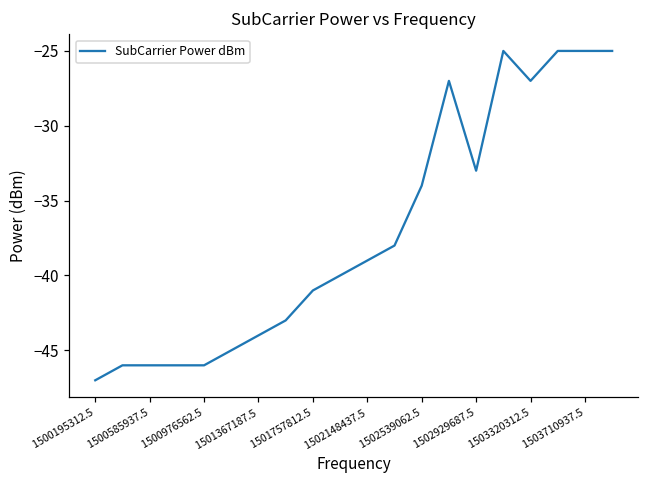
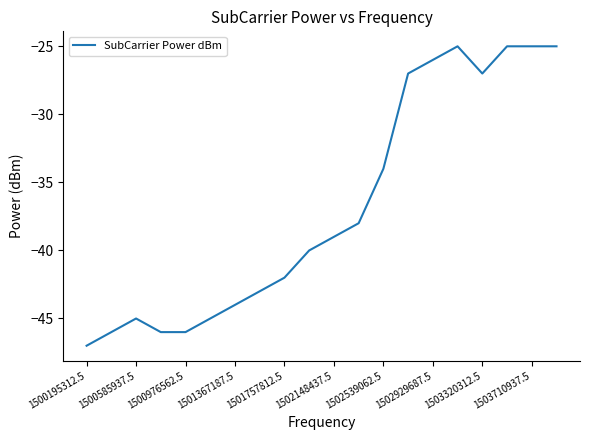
1500585937.5: -46 -> -45
1501757812.5: -41 -> -42
1502929687.5: -33 -> -26
